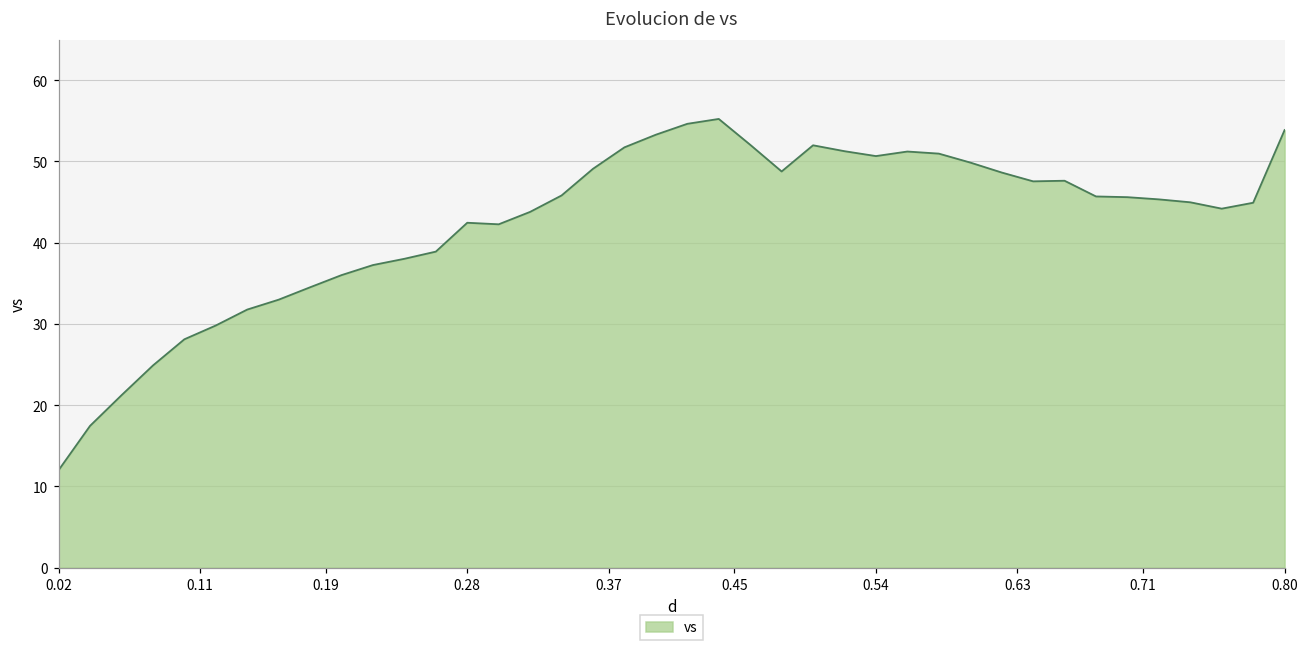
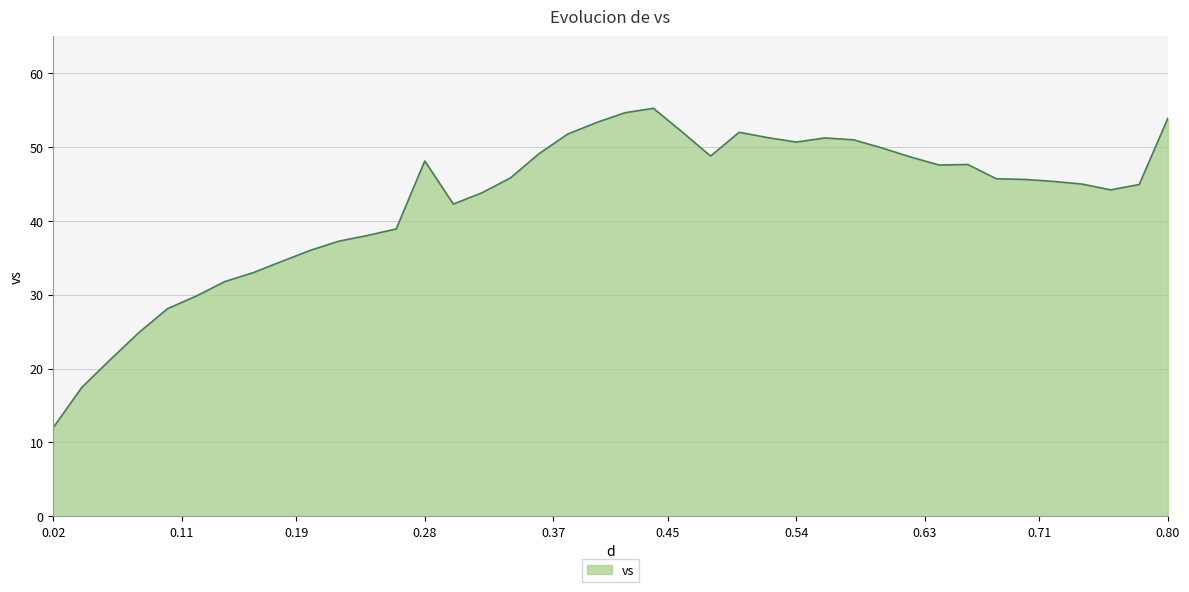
0.28: 42 -> 48
